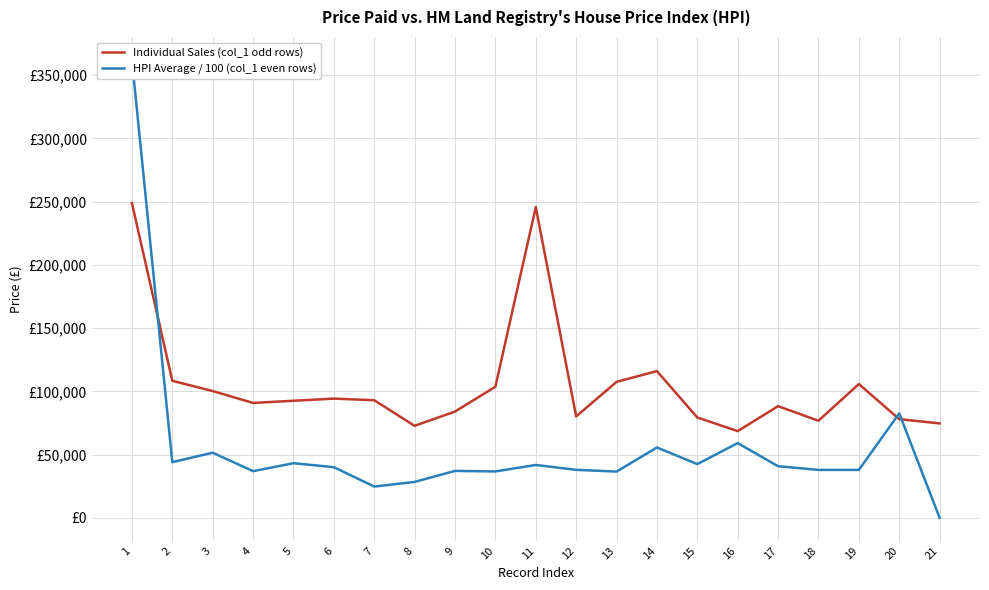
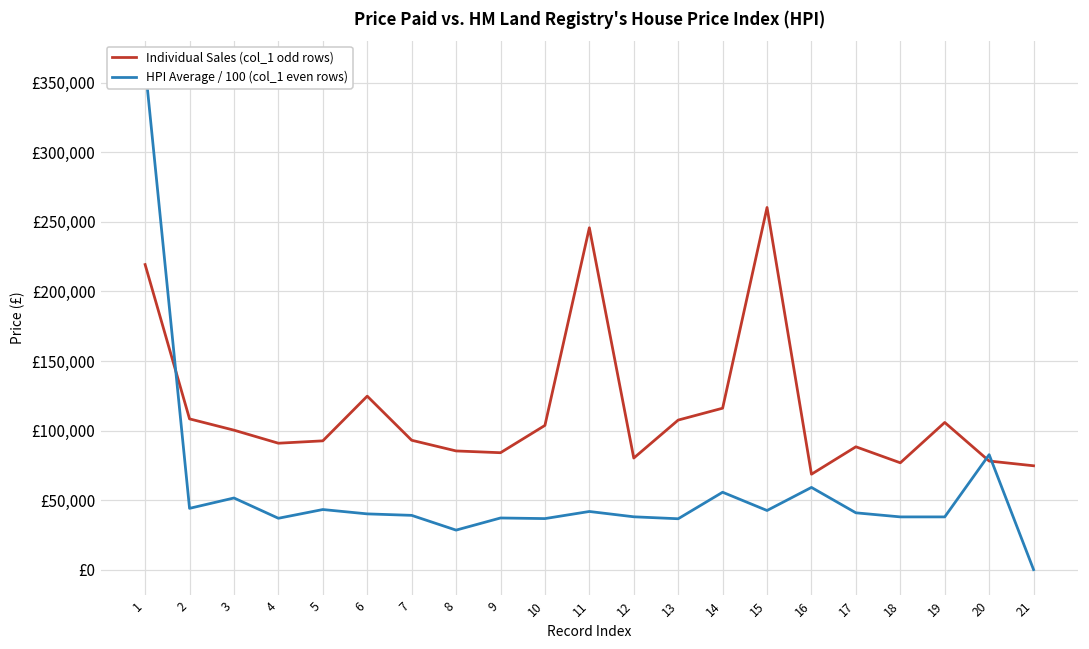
Individual Sales (col_1 odd rows), 1: £249,000 -> £219,000
Individual Sales (col_1 odd rows), 6: £94,000 -> £125,000
HPI Average / 100 (col_1 even rows), 7: £25,000 -> £39,000
Individual Sales (col_1 odd rows), 8: £73,000 -> £85,000
Individual Sales (col_1 odd rows), 15: £79,000 -> £260,000
